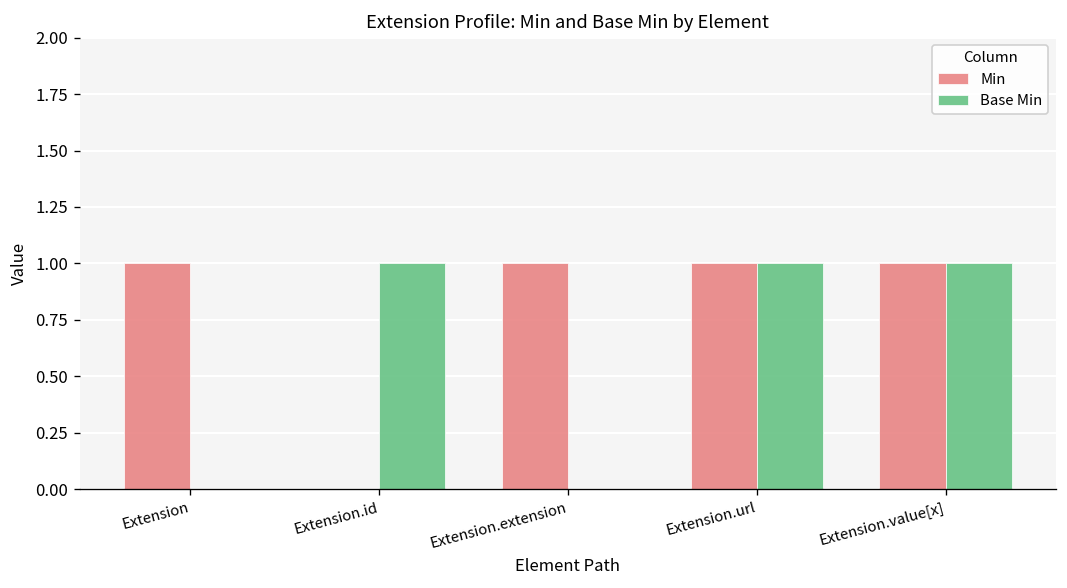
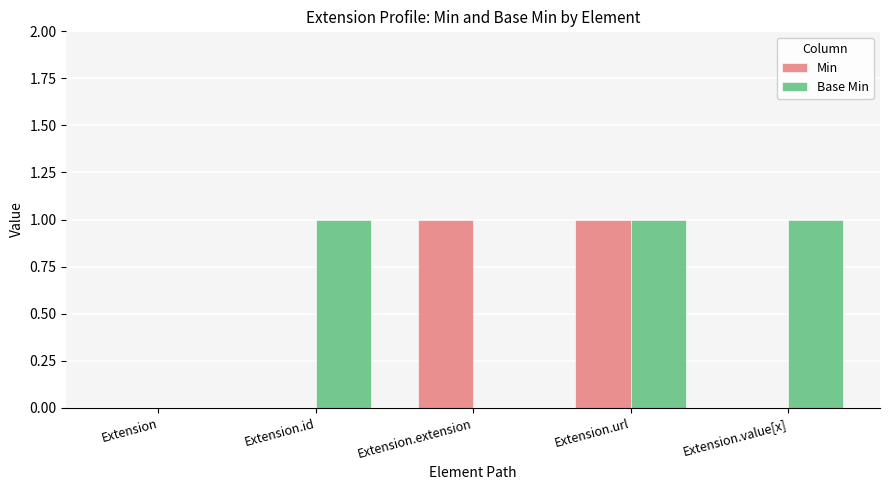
Min, Extension: 1 -> 0
Min, Extension.value[x]: 1 -> 0
